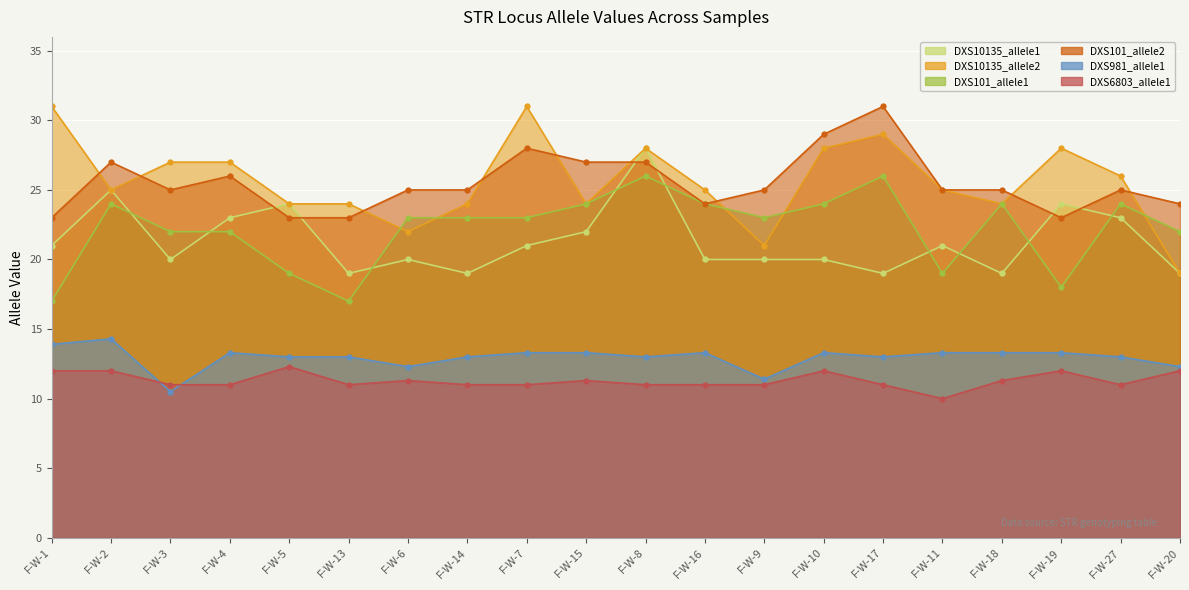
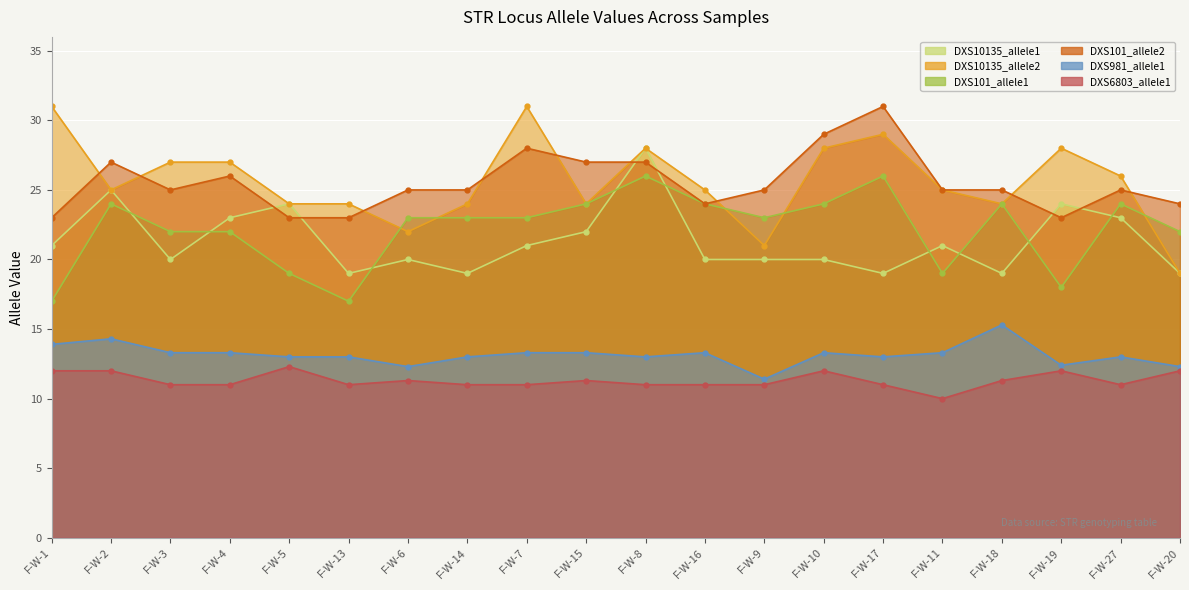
DXS981_allele1, F-W-3: 10.5 -> 13.3
DXS981_allele1, F-W-18: 13.3 -> 15.3
DXS981_allele1, F-W-19: 13.3 -> 12.4
